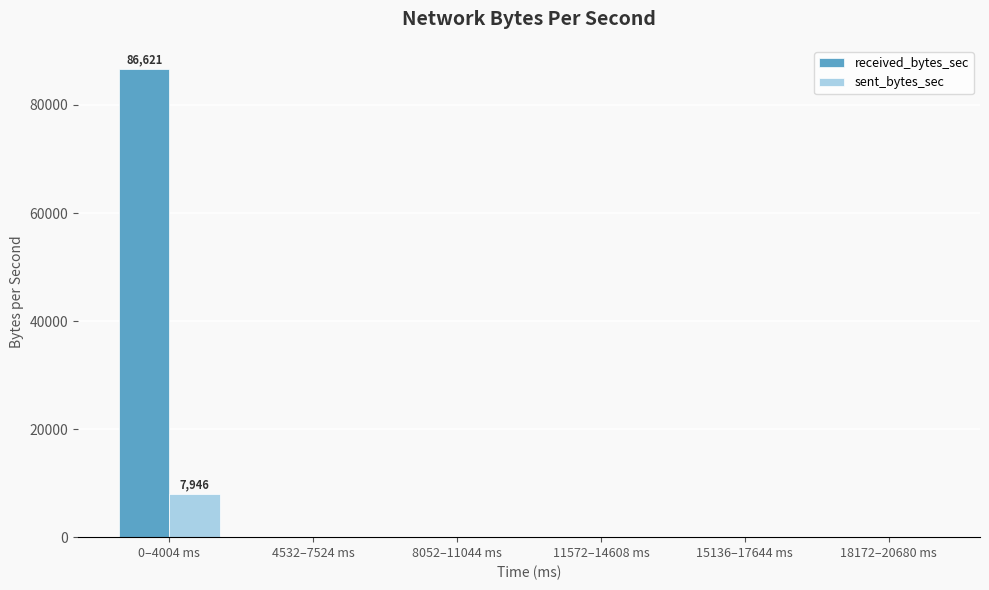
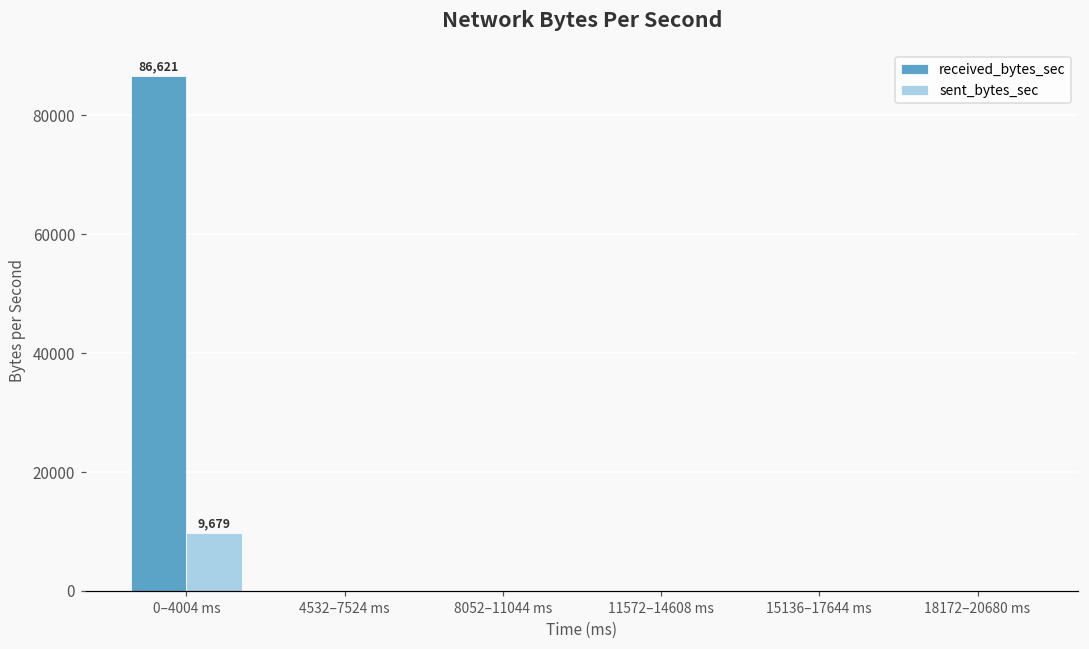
sent_bytes_sec, 0–4004 ms: 7,946 -> 9,679
